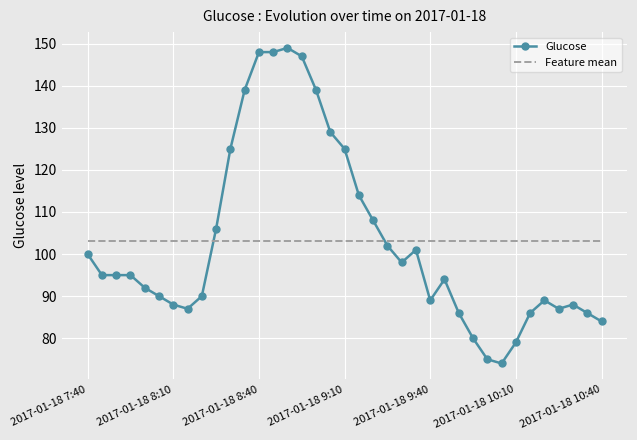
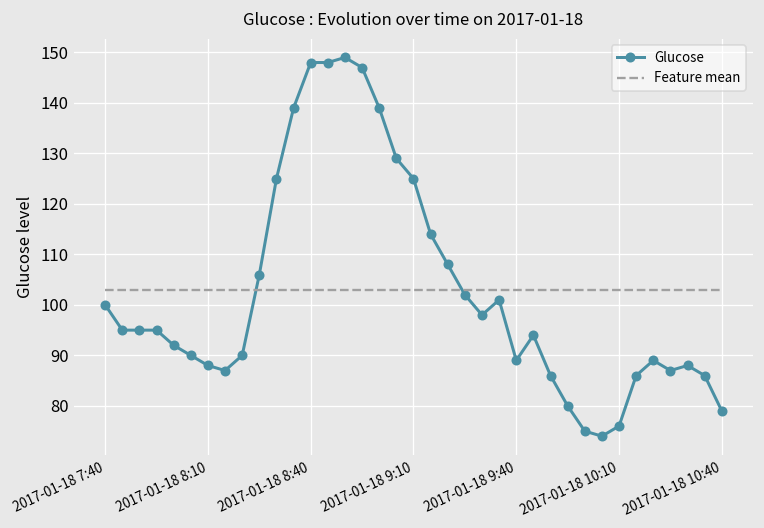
Glucose, 2017-01-18 10:10: 79 -> 76
Glucose, 2017-01-18 10:40: 84 -> 79
